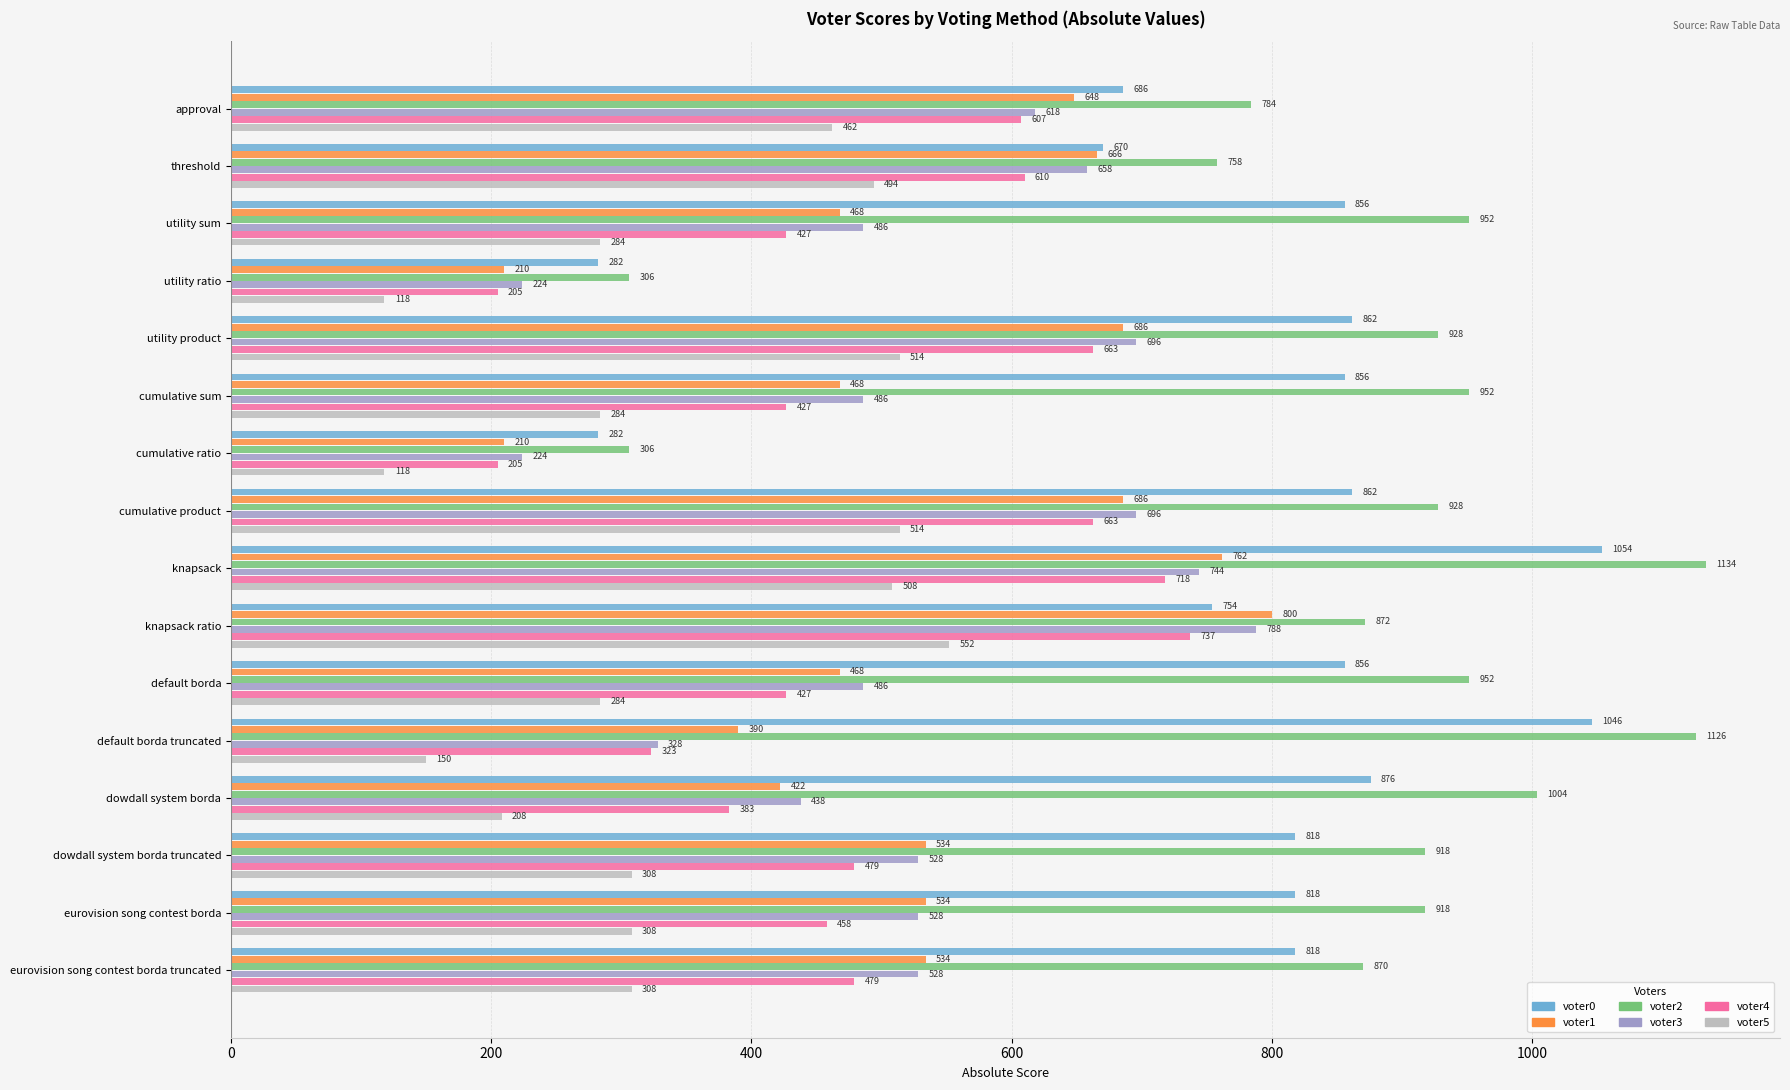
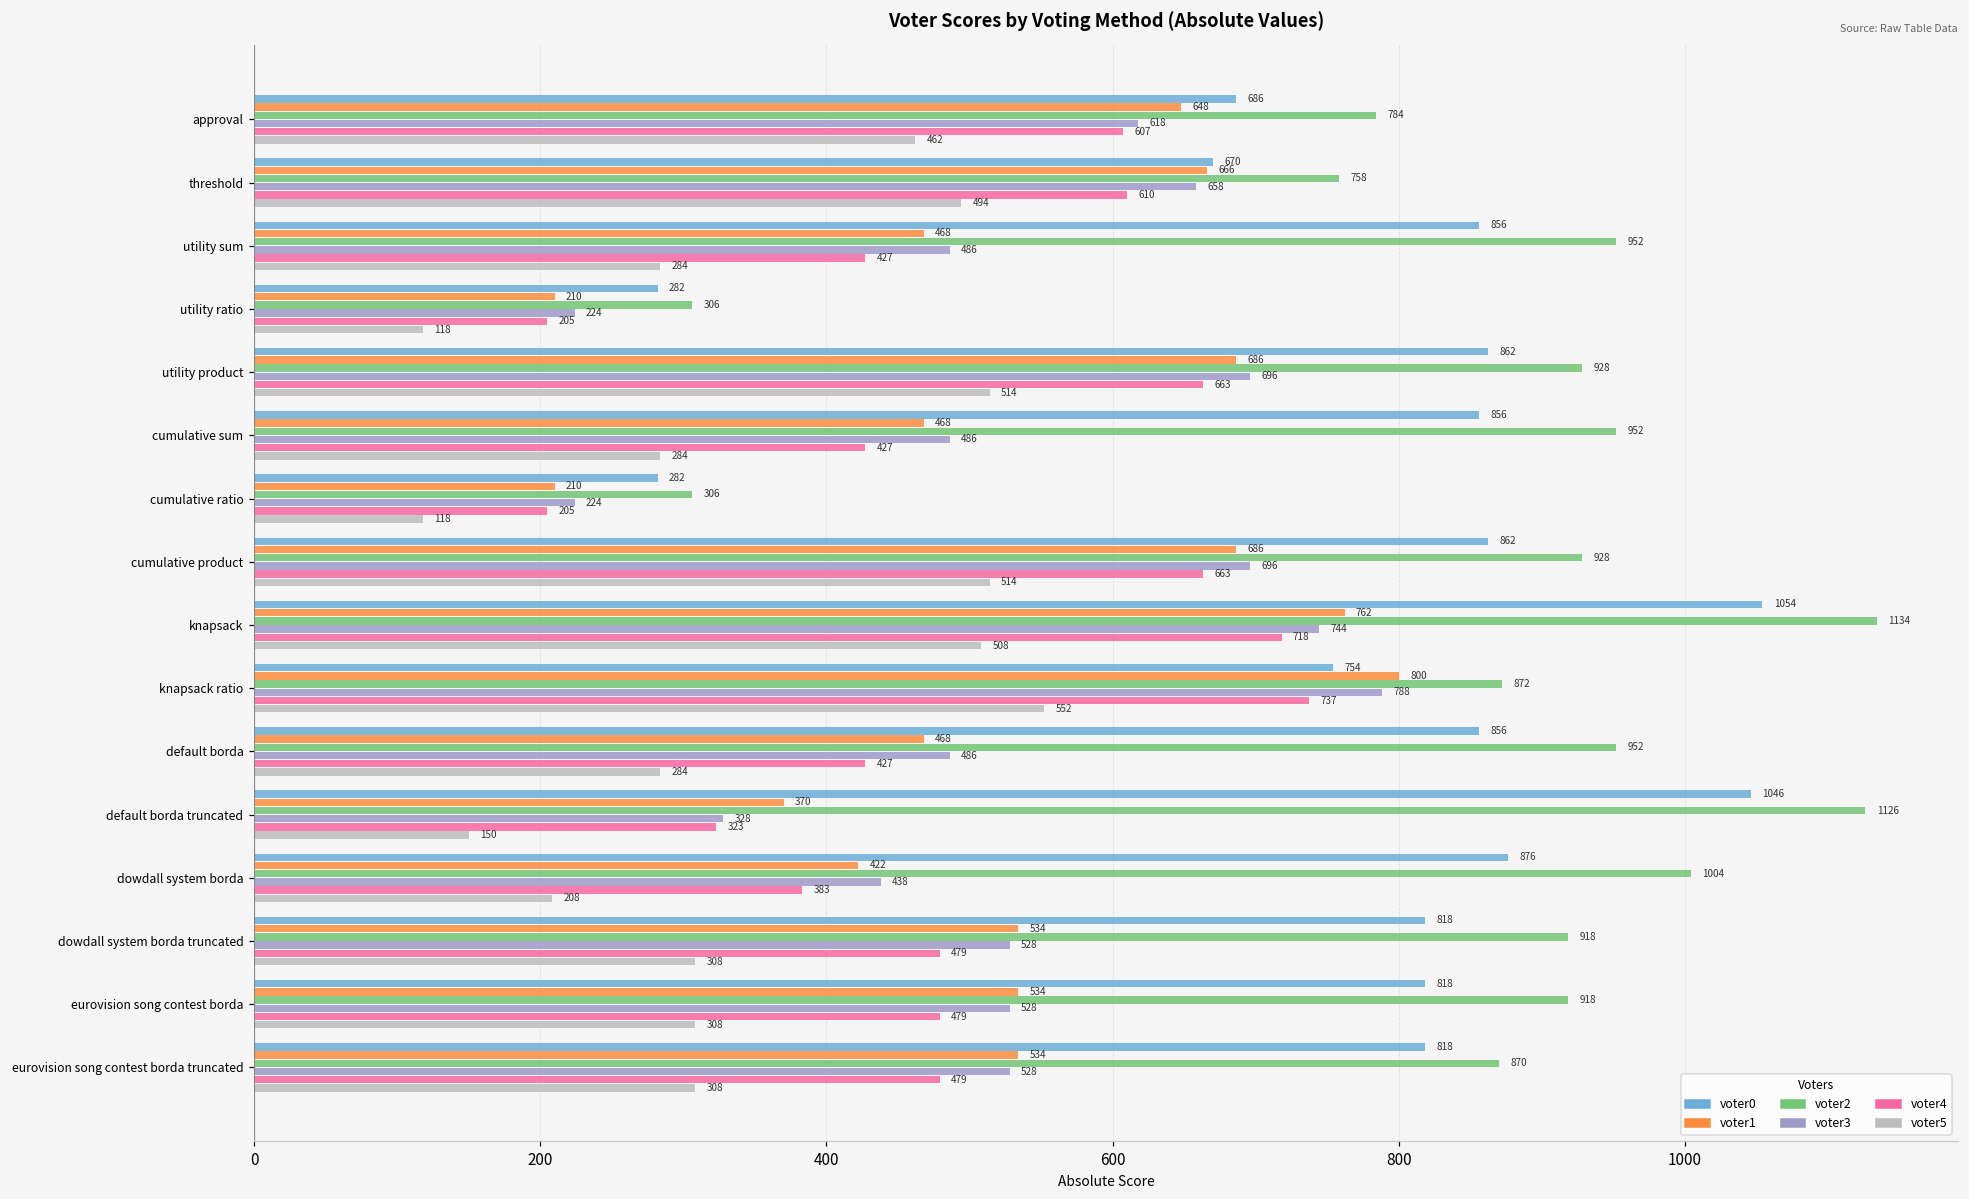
voter1, default borda truncated: 390 -> 370
voter4, eurovision song contest borda: 458 -> 479
